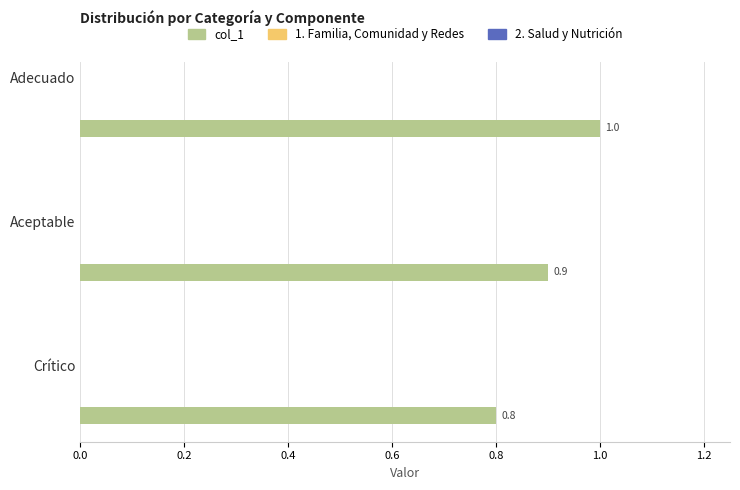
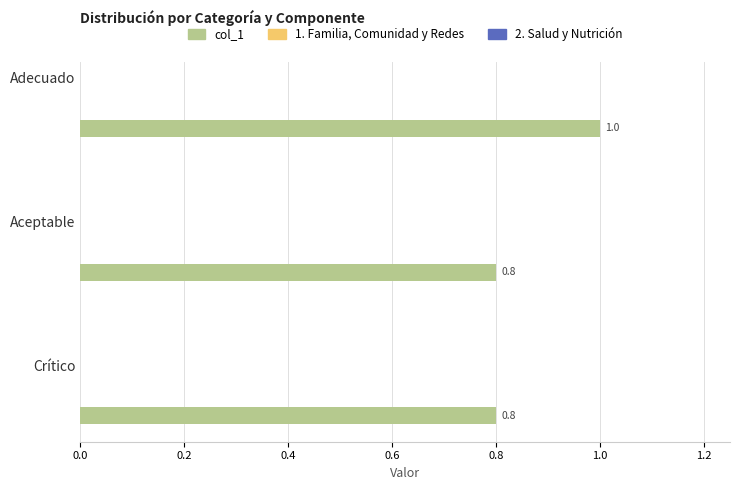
col_1, Aceptable: 0.9 -> 0.8
